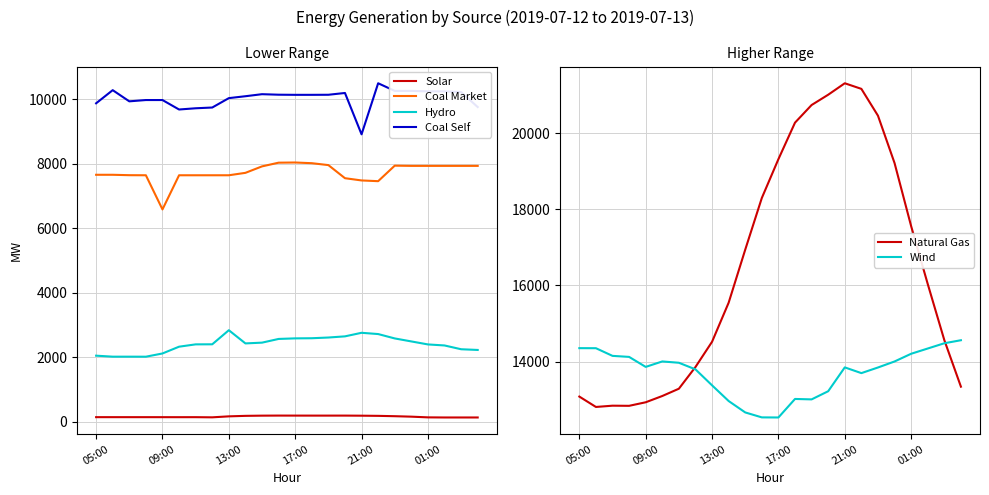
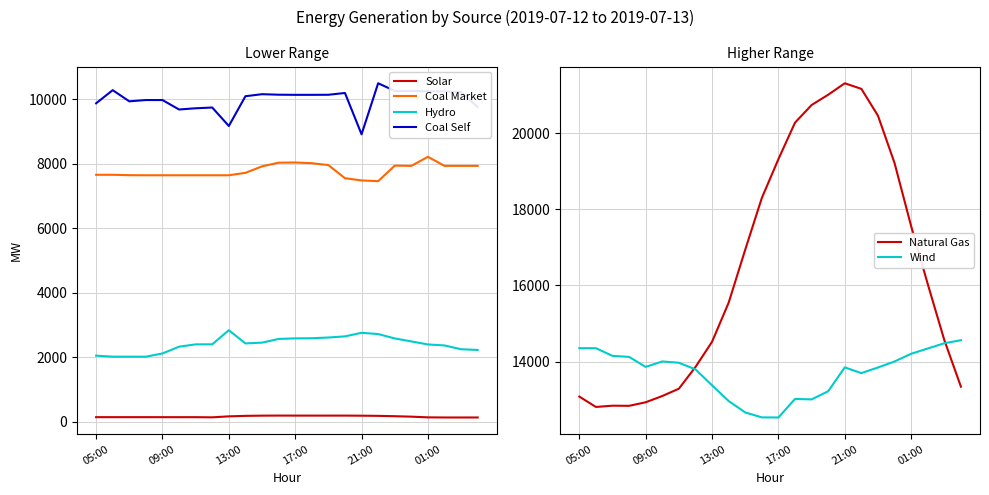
Lower Range, Coal Market, 09:00: 6600 -> 7600
Lower Range, Coal Self, 13:00: 10000 -> 9200
Lower Range, Coal Market, 01:00: 7900 -> 8200
